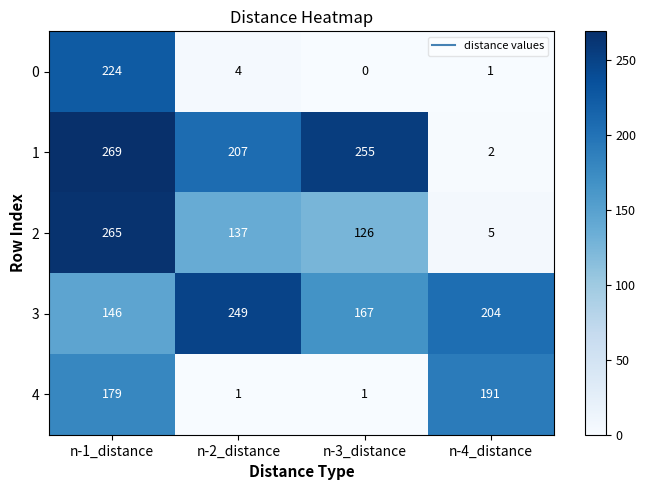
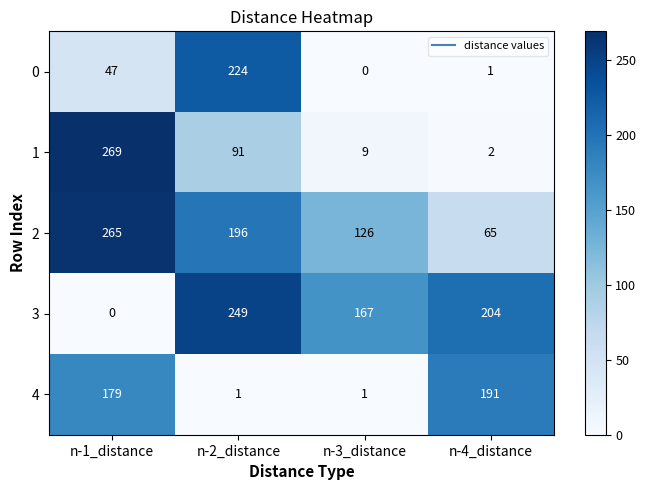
0, n-1_distance: 224 -> 47
0, n-2_distance: 4 -> 224
1, n-2_distance: 207 -> 91
1, n-3_distance: 255 -> 9
2, n-2_distance: 137 -> 196
2, n-4_distance: 5 -> 65
3, n-1_distance: 146 -> 0
